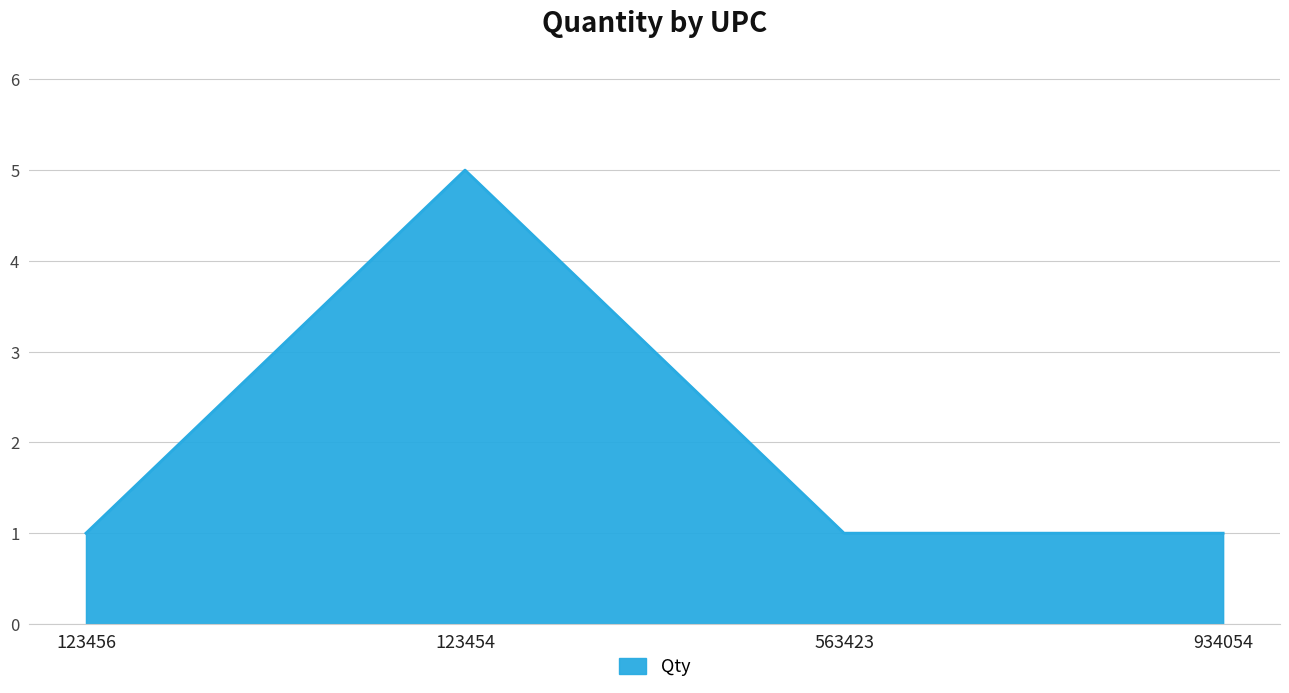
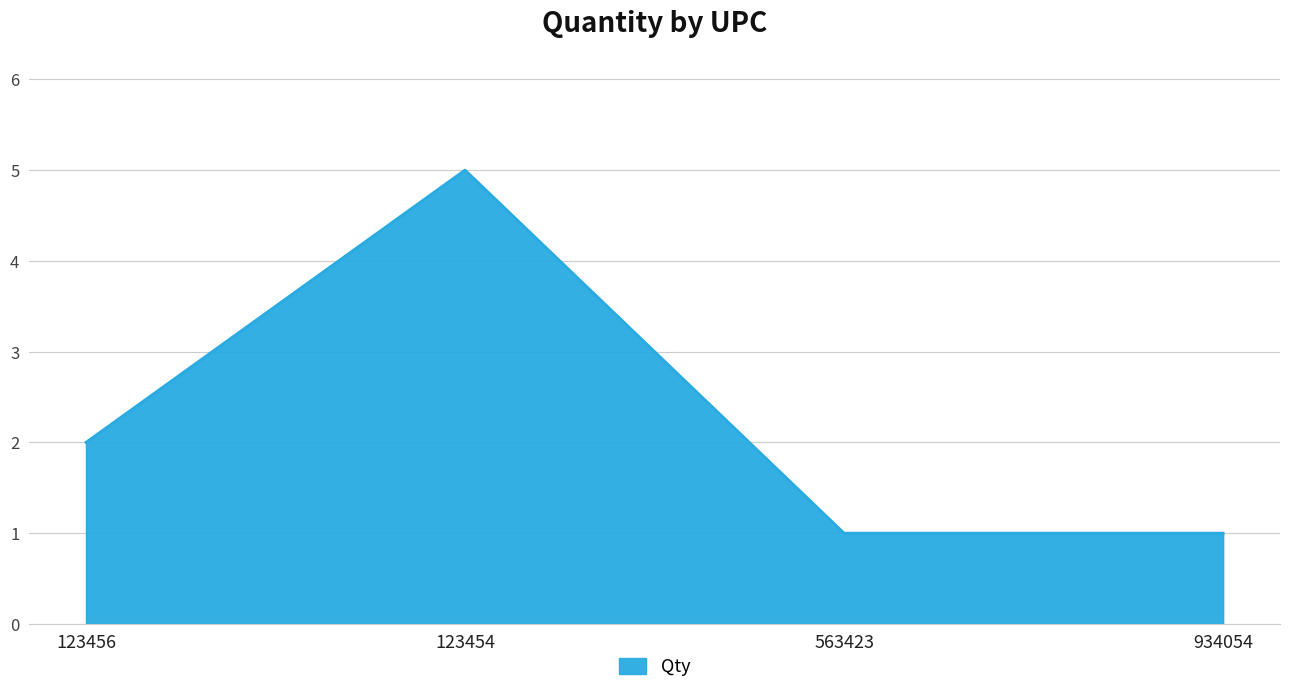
123456: 1 -> 2
